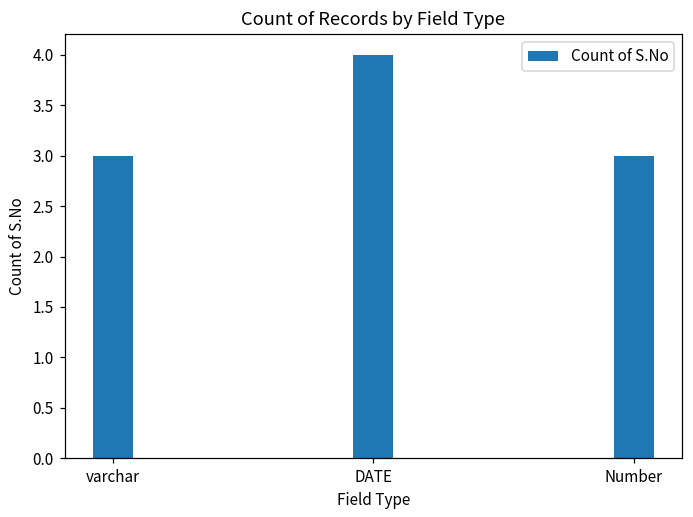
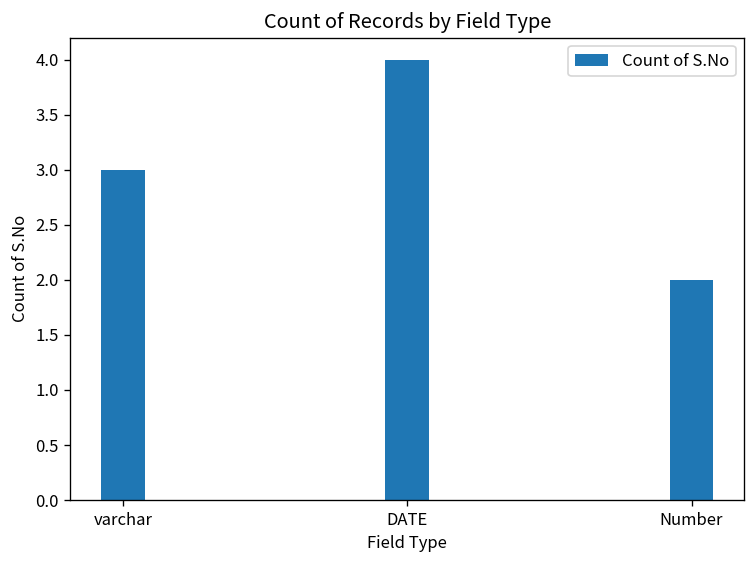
Number: 3 -> 2
